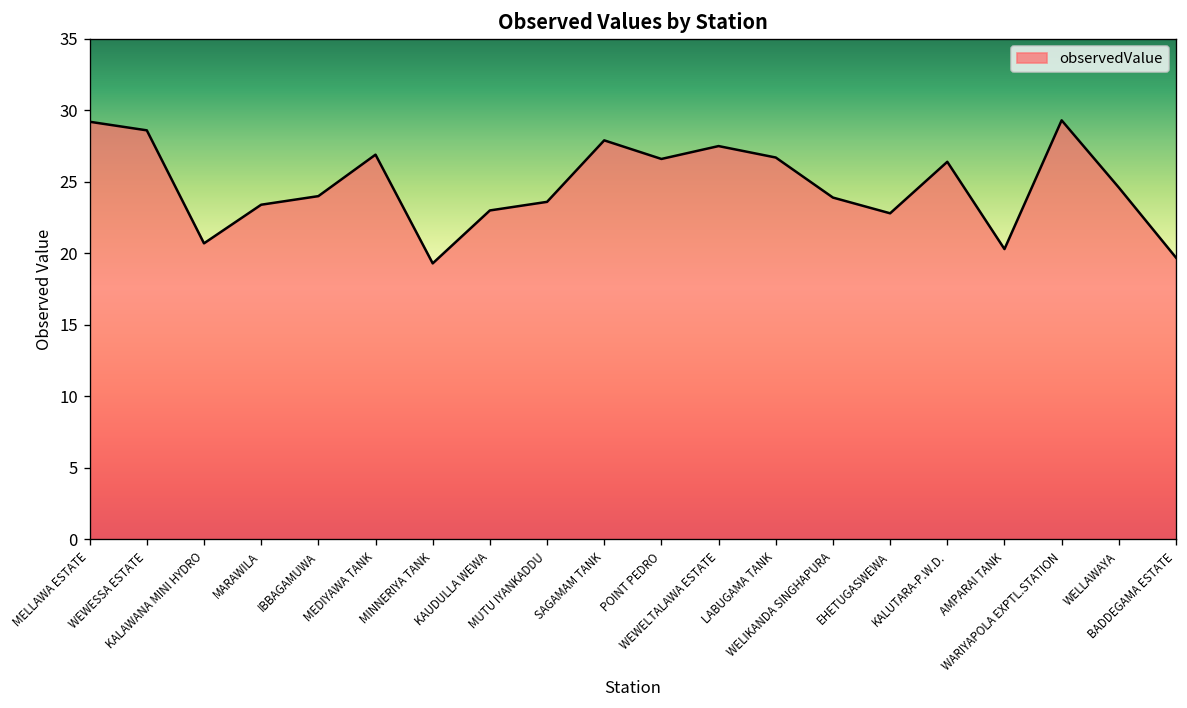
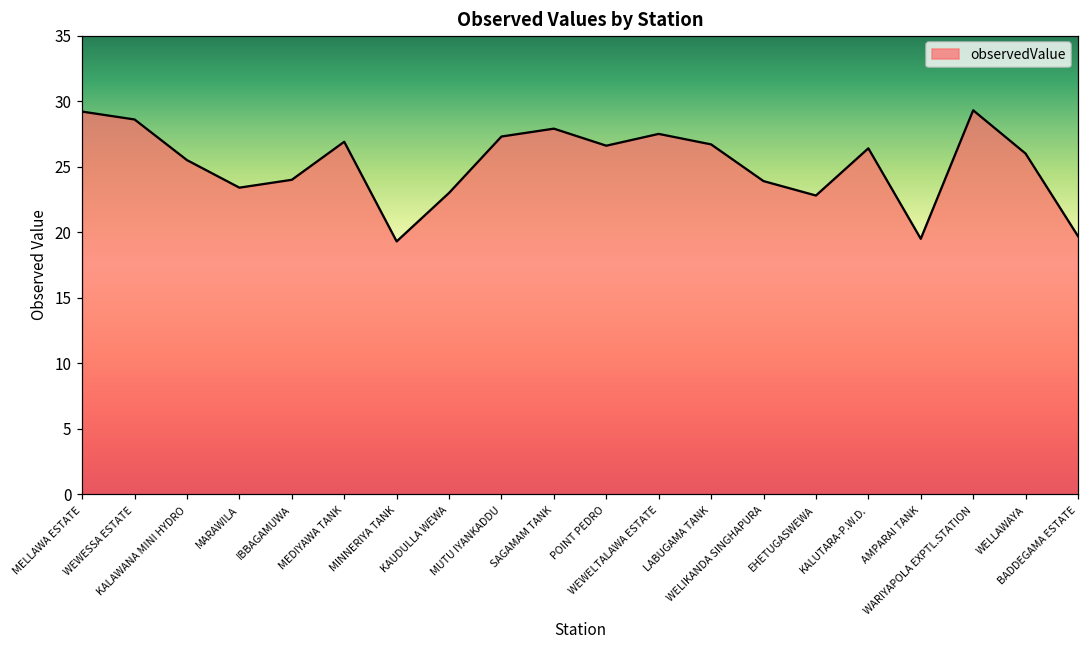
KALAWANA MINI HYDRO: 20.7 -> 25.5
MUTU IYANKADDU: 23.6 -> 27.3
AMPARAI TANK: 20.3 -> 19.5
WELLAWAYA: 24.6 -> 26.0
